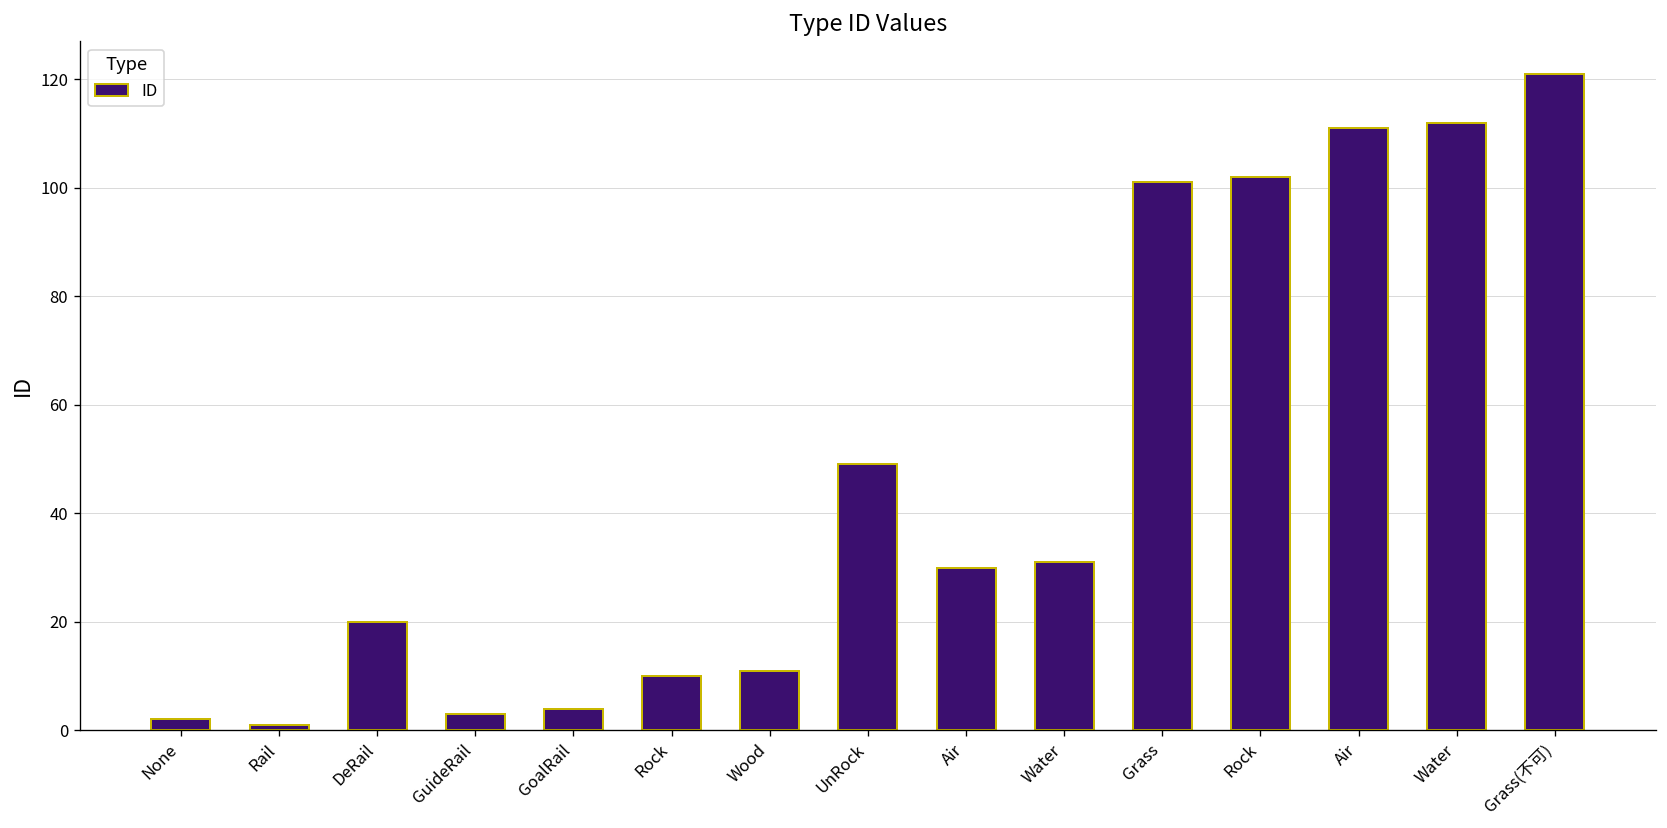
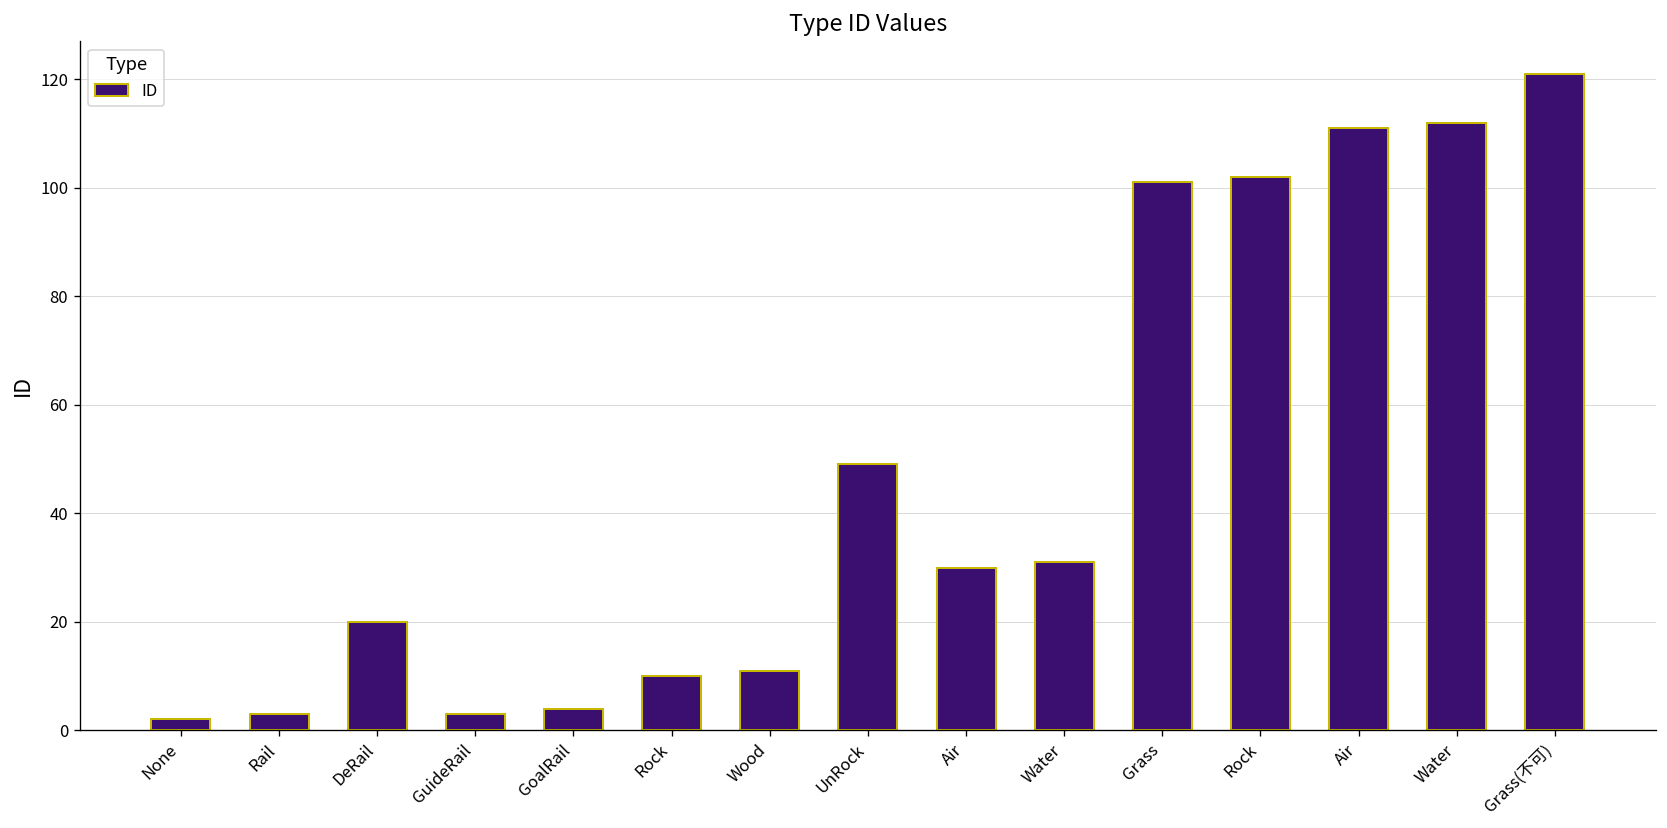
Rail: 1 -> 3
